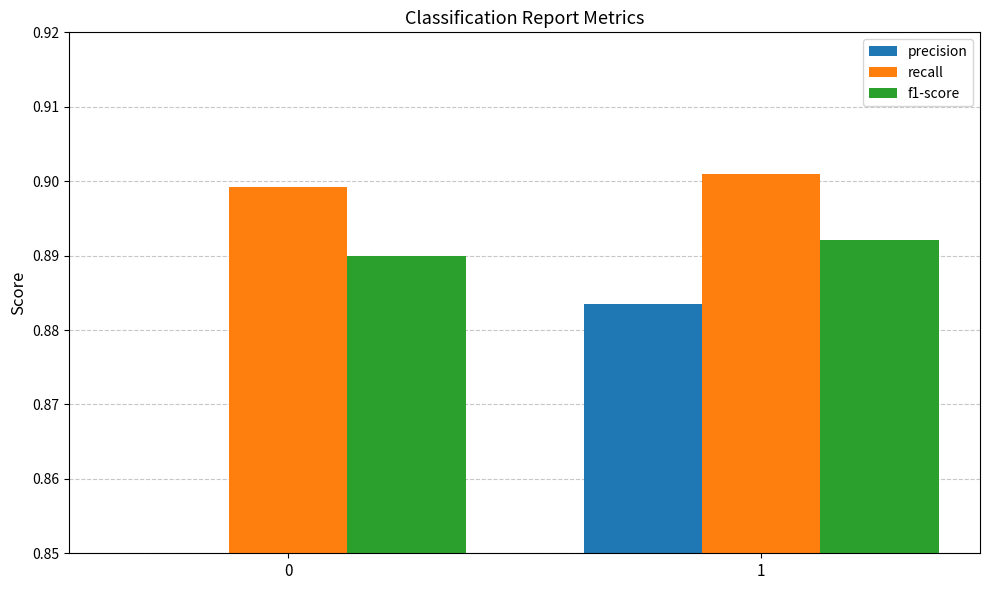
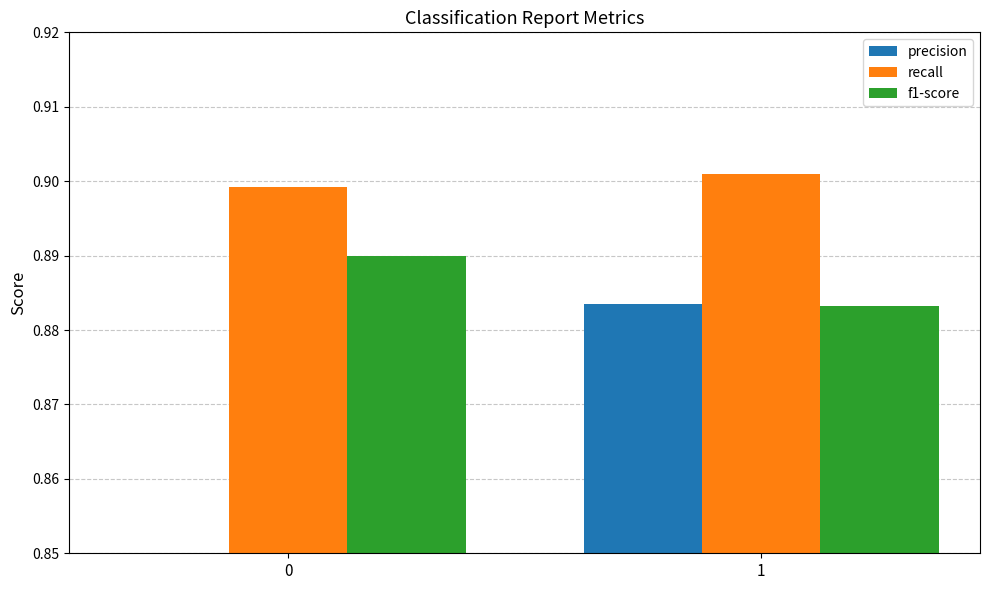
f1-score, 1: 0.892 -> 0.883
